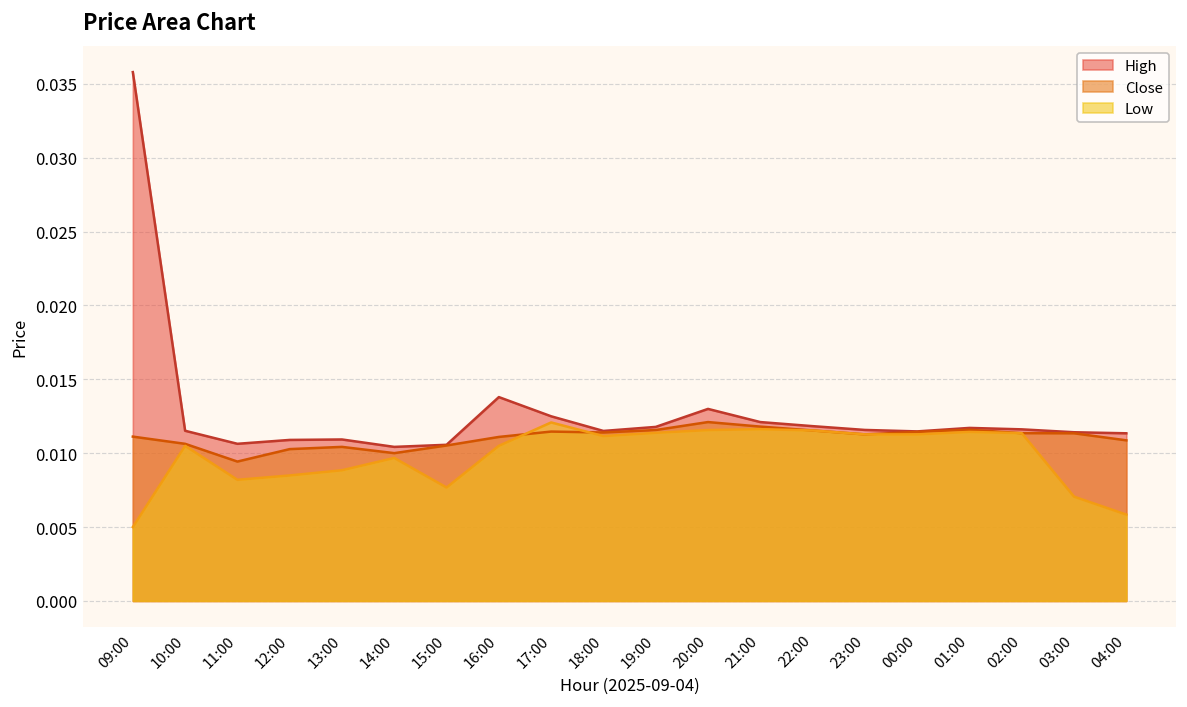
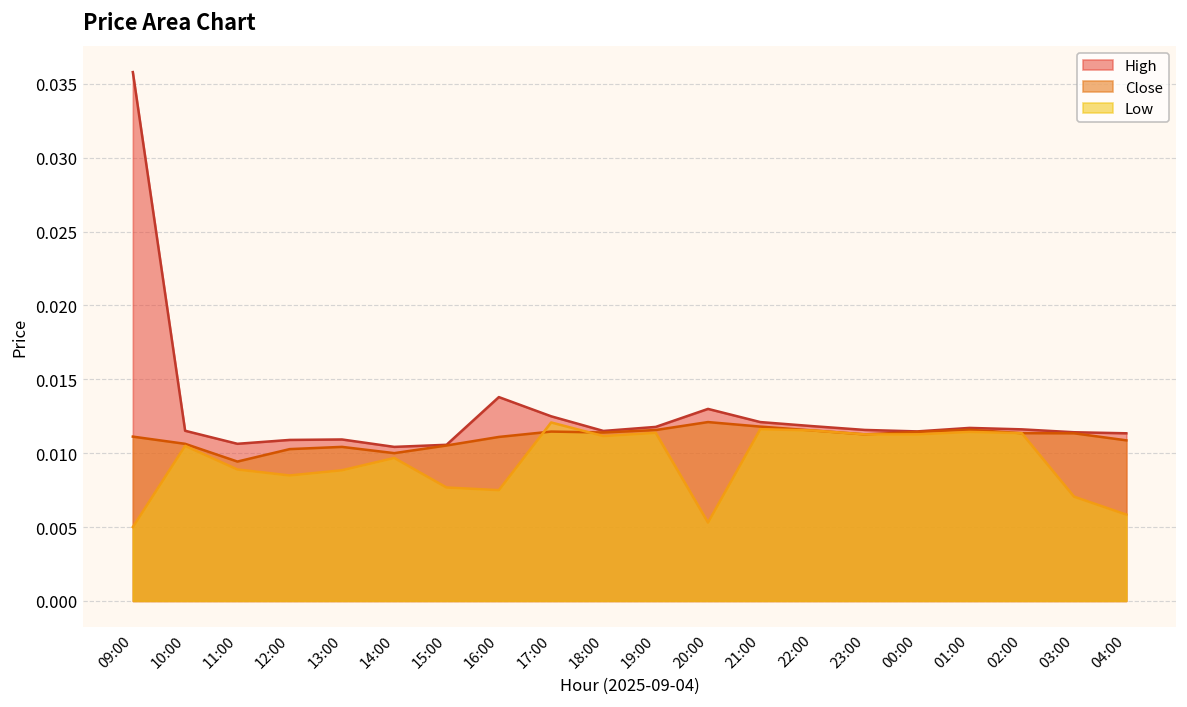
Low, 11:00: 0.0082 -> 0.0089
Low, 16:00: 0.0105 -> 0.0075
Low, 20:00: 0.0116 -> 0.0053
